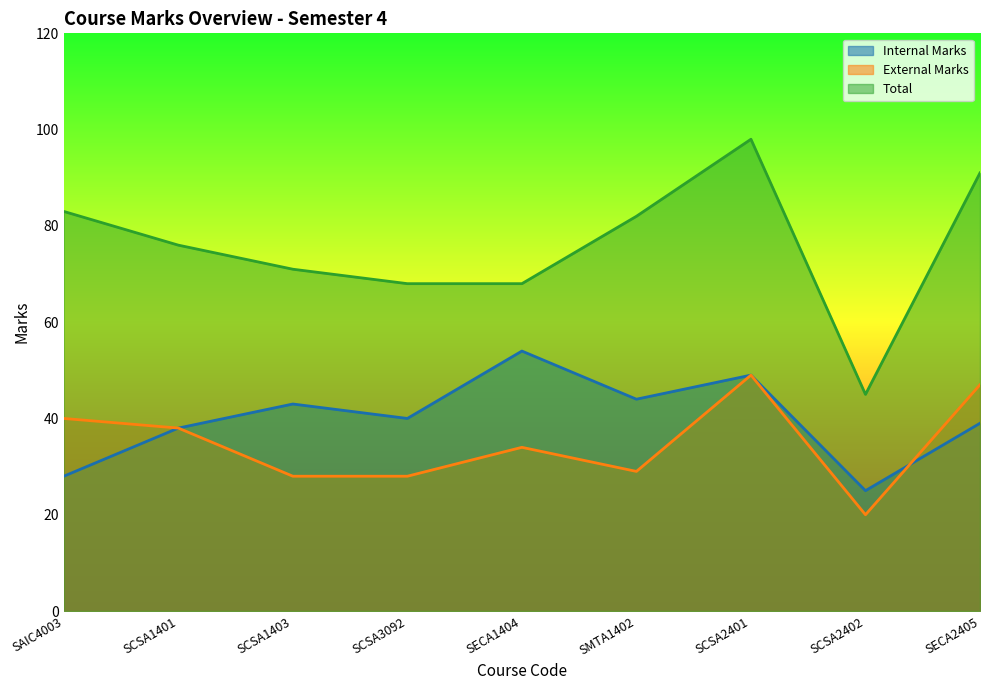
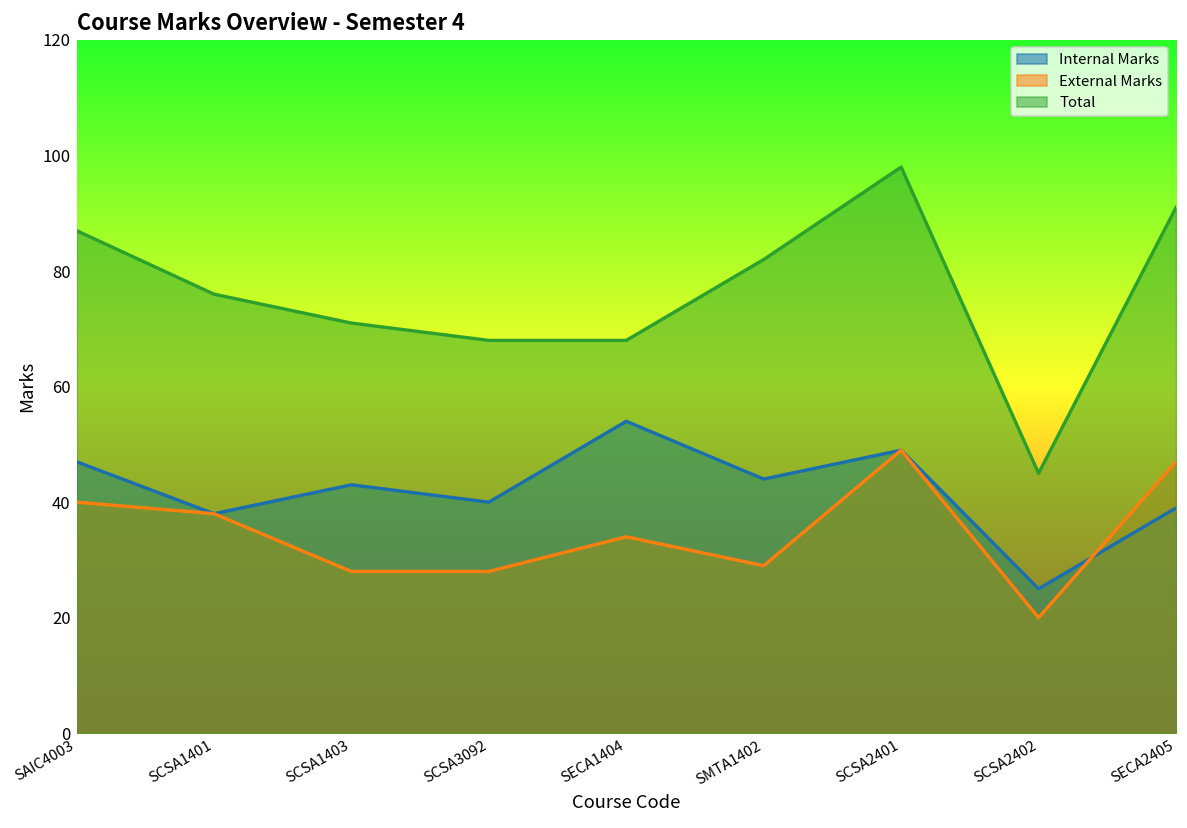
Internal Marks, SAIC4003: 28 -> 47
Total, SAIC4003: 83 -> 87
